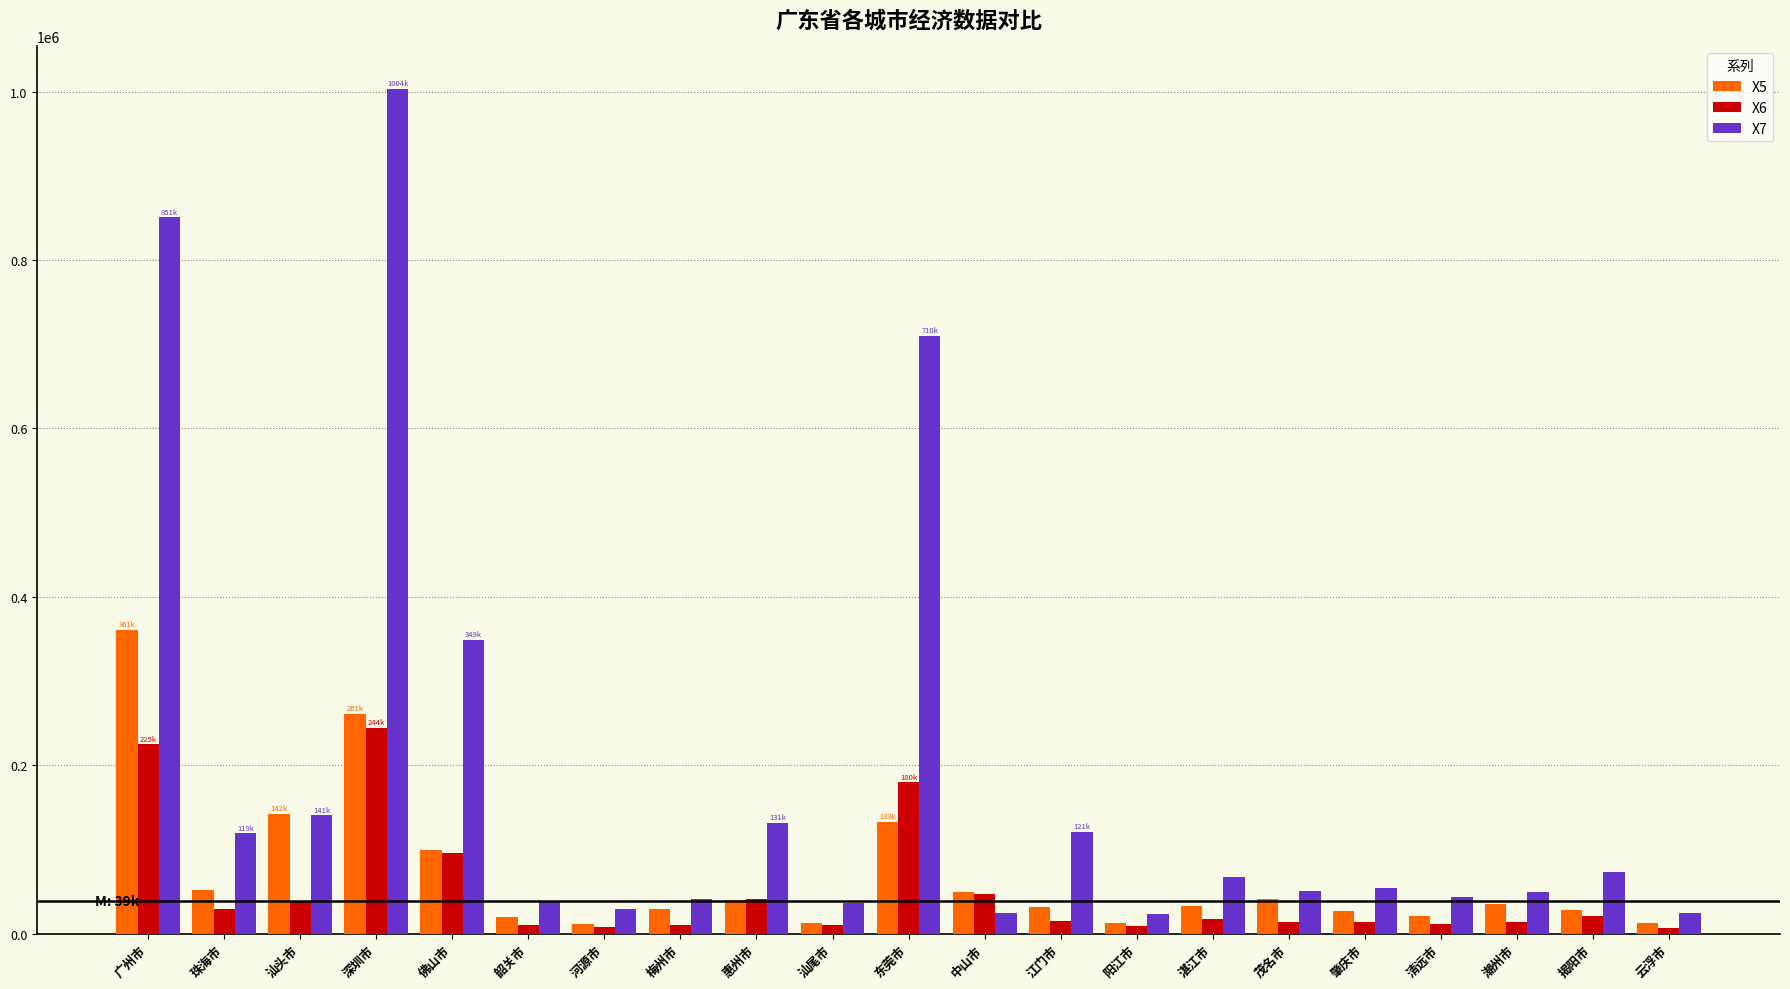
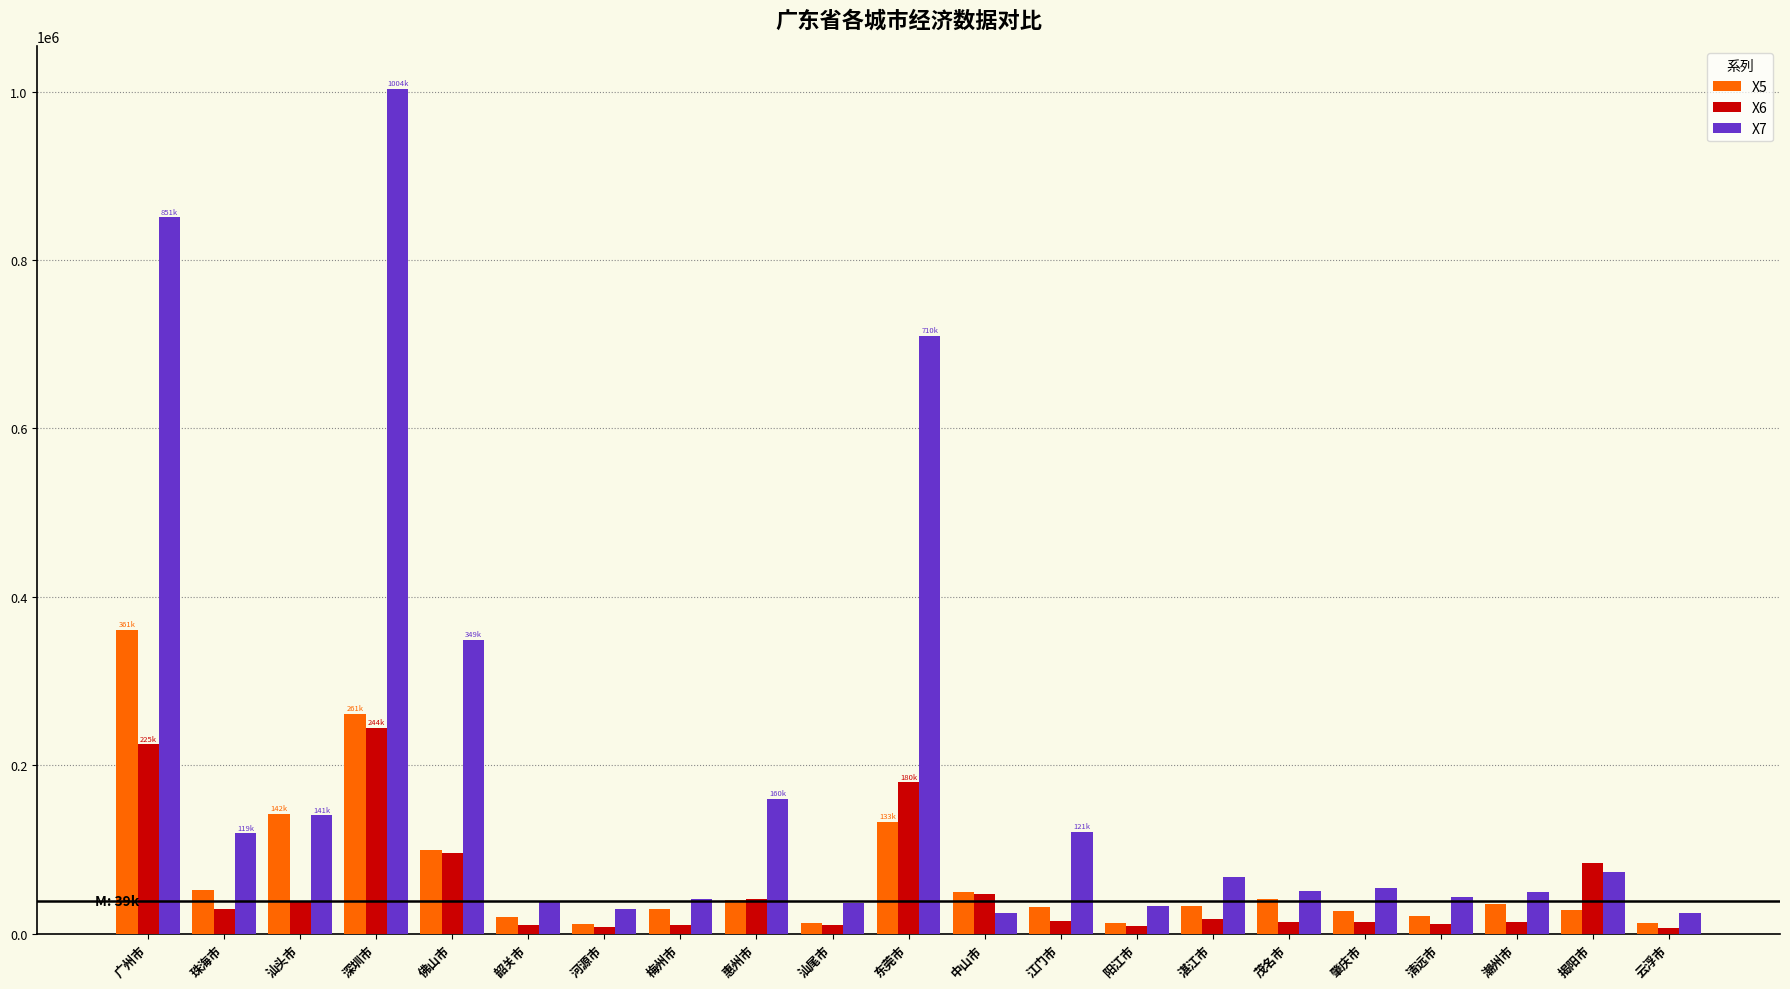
X7, 惠州市: 131k -> 160k
X7, 阳江市: 20000 -> 30000
X6, 揭阳市: 20000 -> 80000
